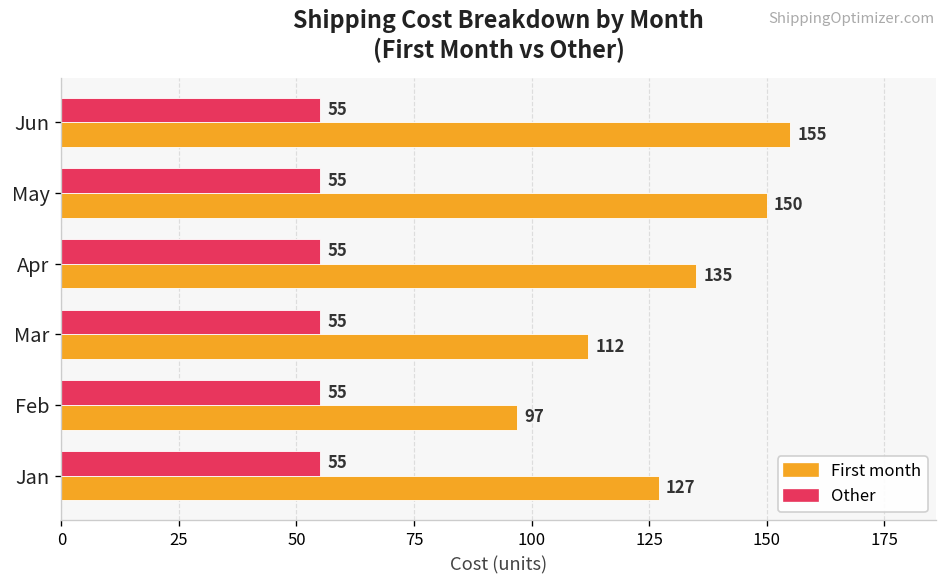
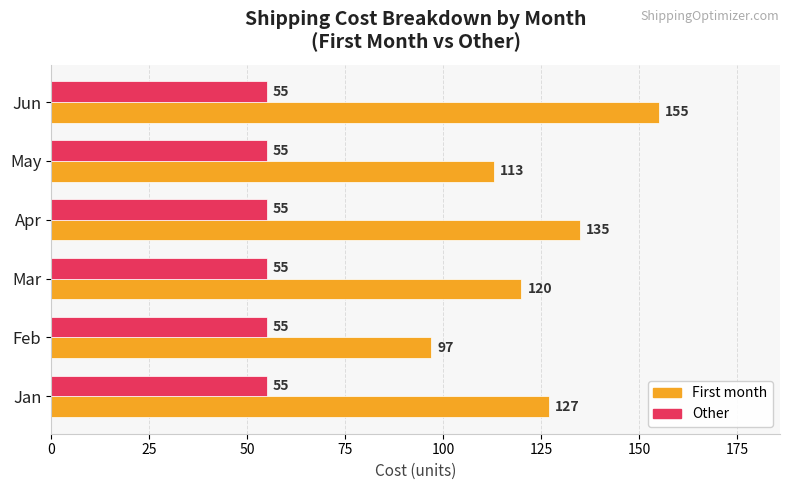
First month, May: 150 -> 113
First month, Mar: 112 -> 120
